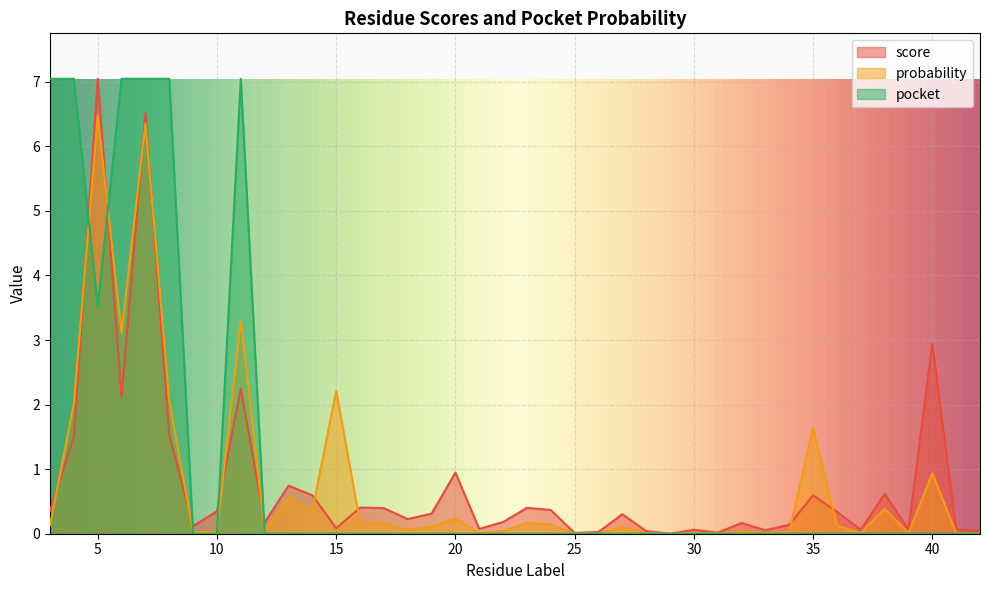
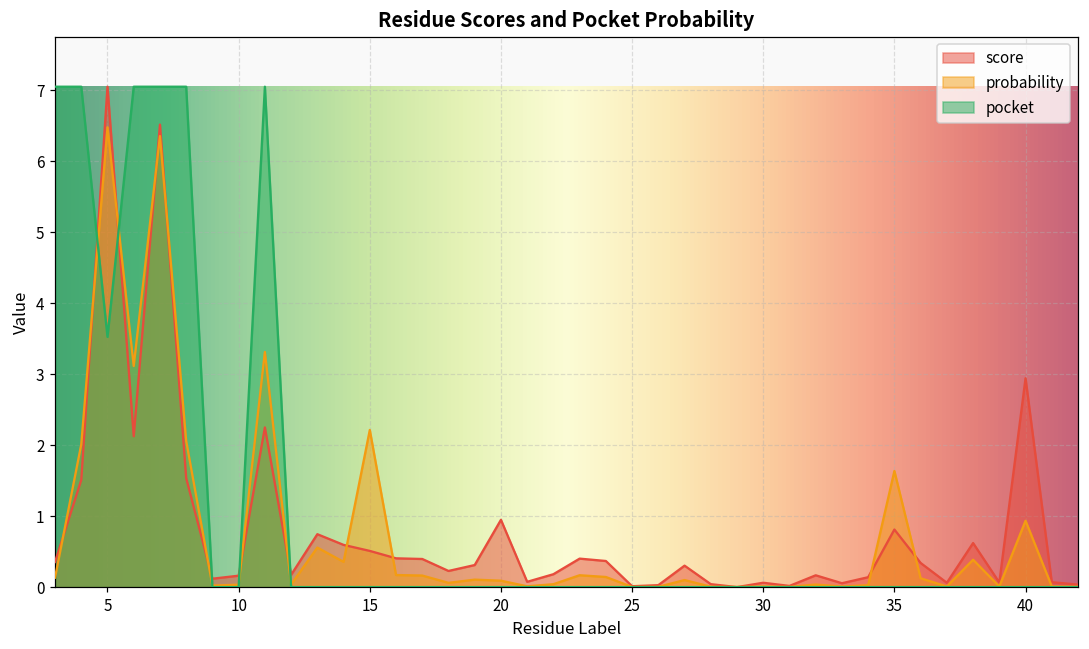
score, 10: 0.3 -> 0.2
score, 15: 0.1 -> 0.5
probability, 20: 0.2 -> 0.1
score, 35: 0.6 -> 0.8
